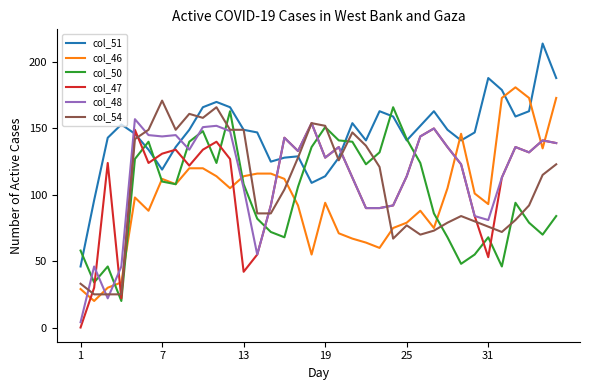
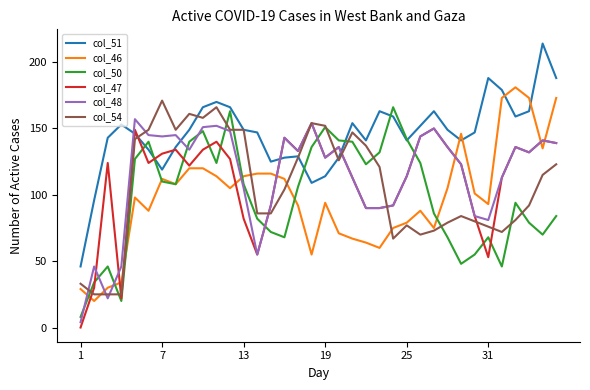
col_50, 1: 58 -> 8
col_47, 13: 42 -> 82
